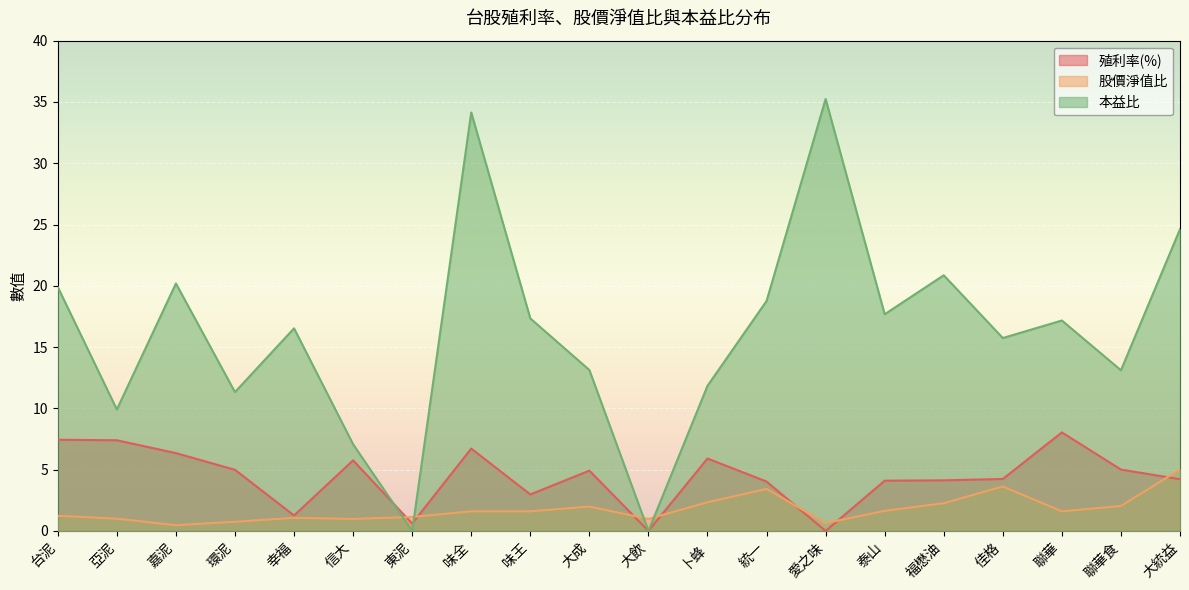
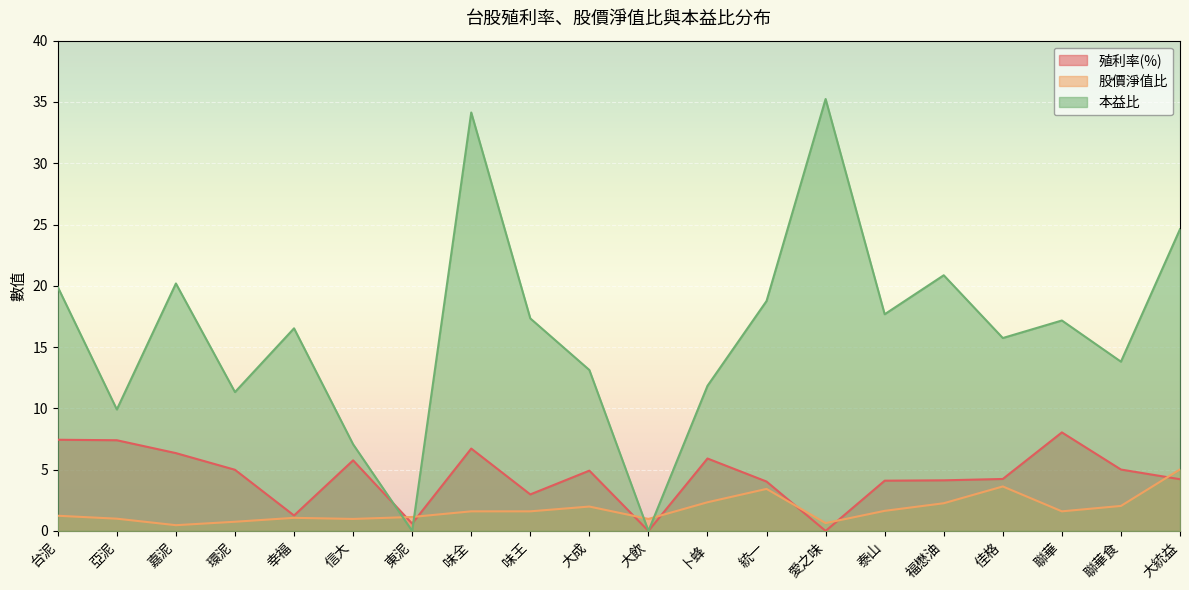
本益比, 聯華食: 13.1 -> 13.8
